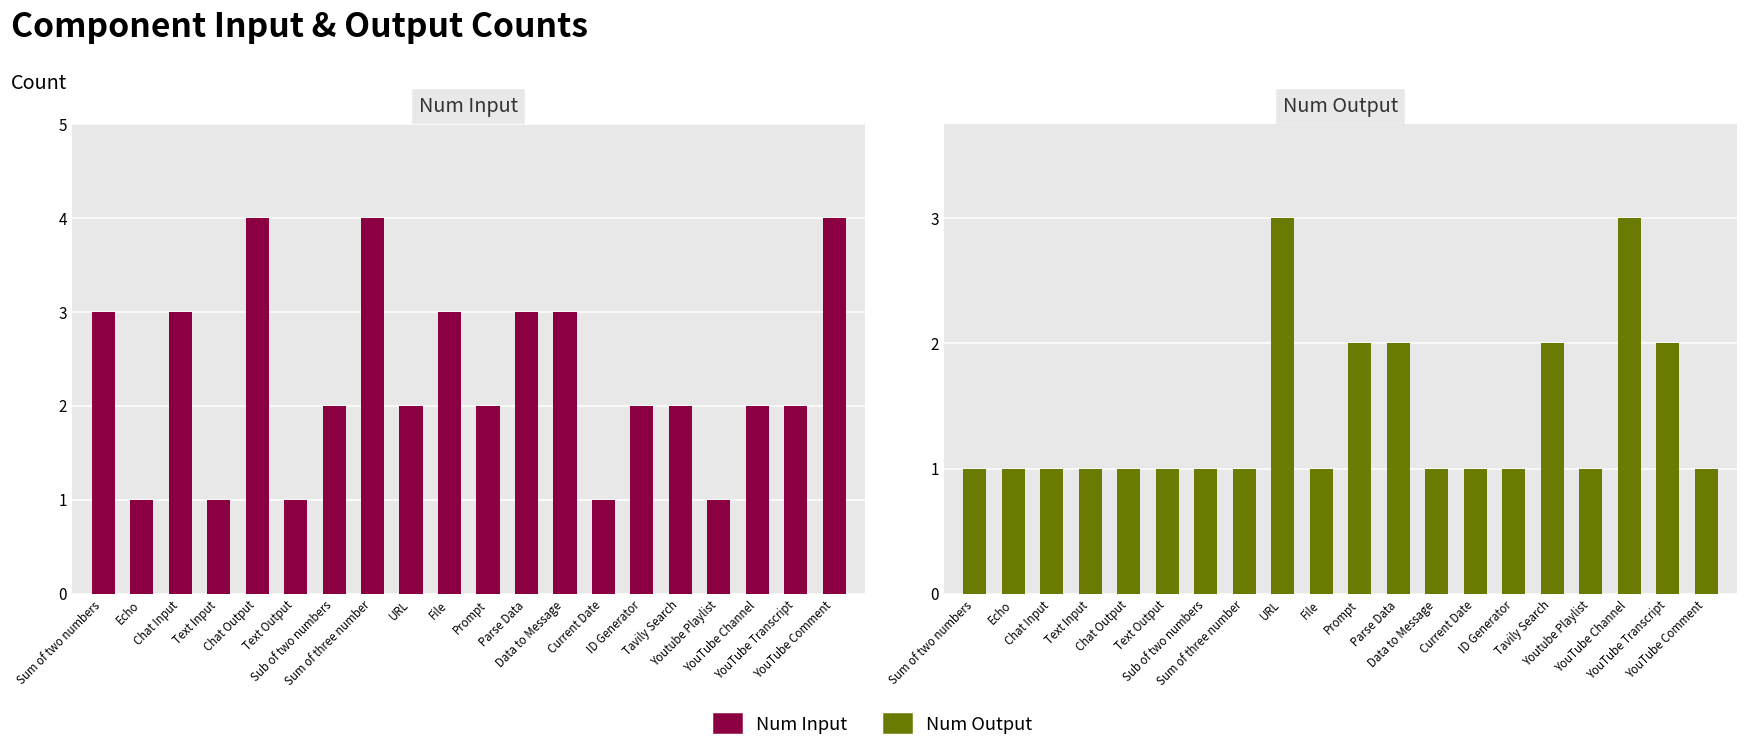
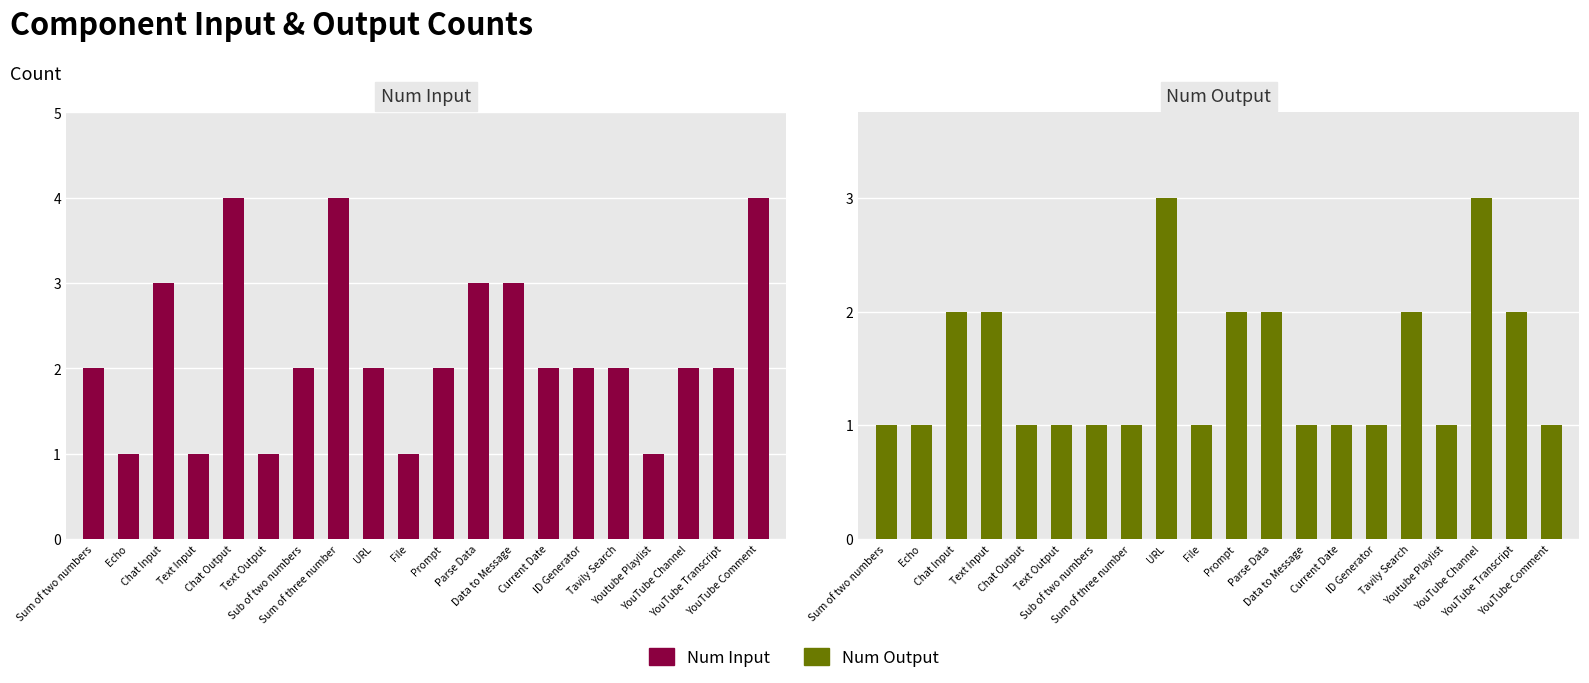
Num Input, Sum of two numbers: 3 -> 2
Num Input, File: 3 -> 1
Num Input, Current Date: 1 -> 2
Num Output, Chat Input: 1 -> 2
Num Output, Text Input: 1 -> 2
